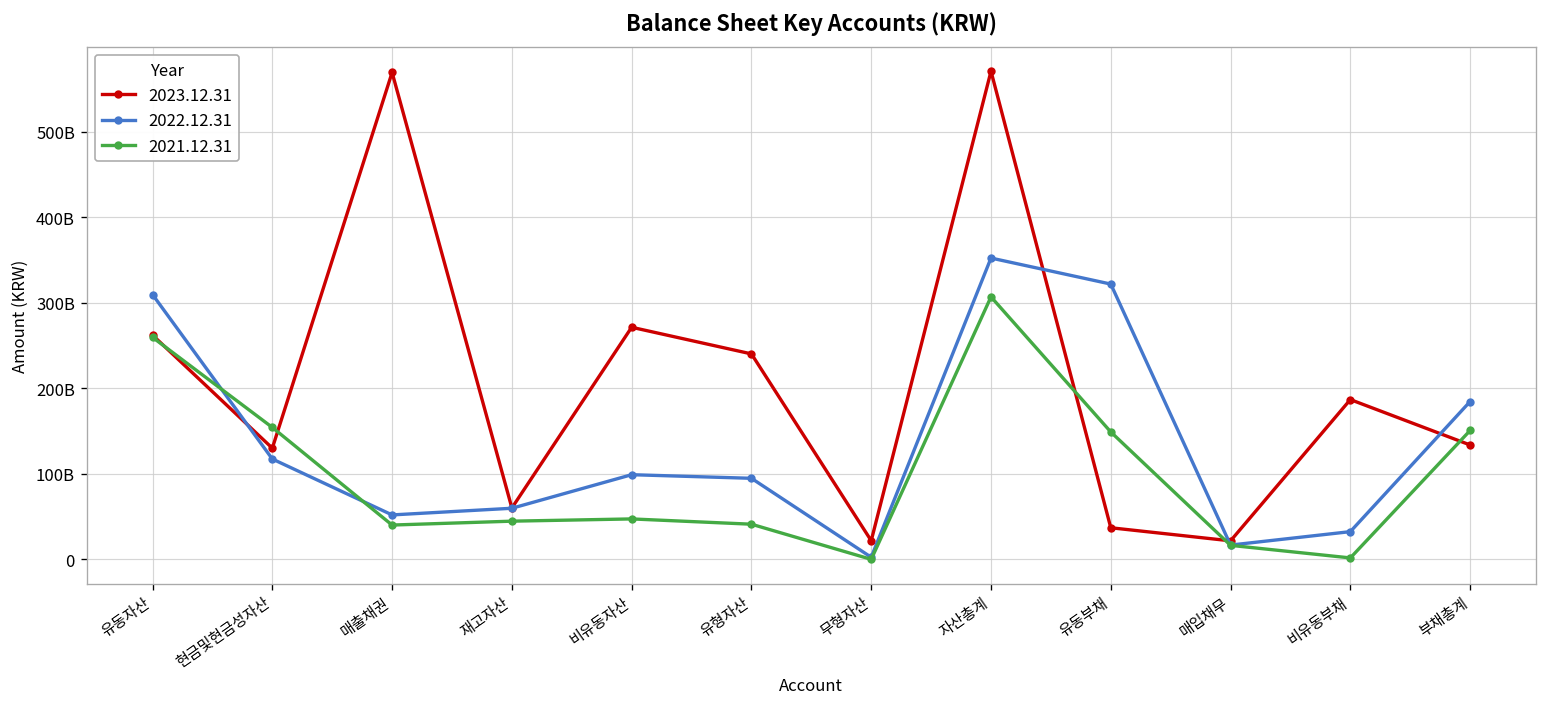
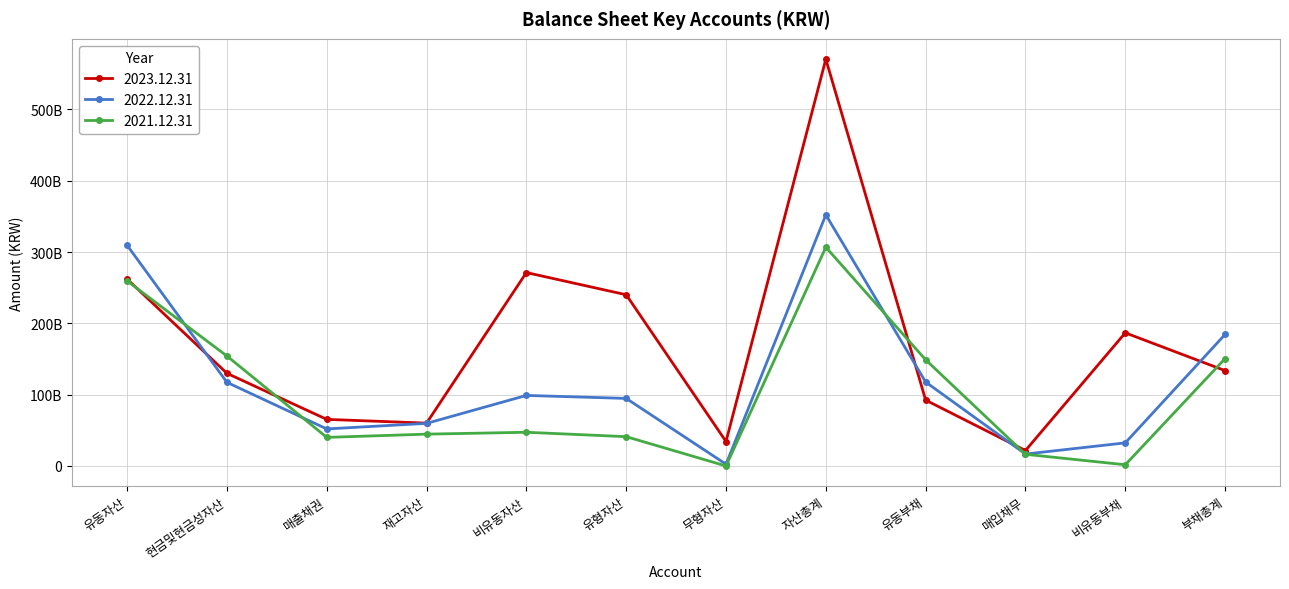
2023.12.31, 매출채권: 570000000000 -> 70000000000
2023.12.31, 무형자산: 20000000000 -> 30000000000
2023.12.31, 유동부채: 40000000000 -> 90000000000
2022.12.31, 유동부채: 320000000000 -> 120000000000
